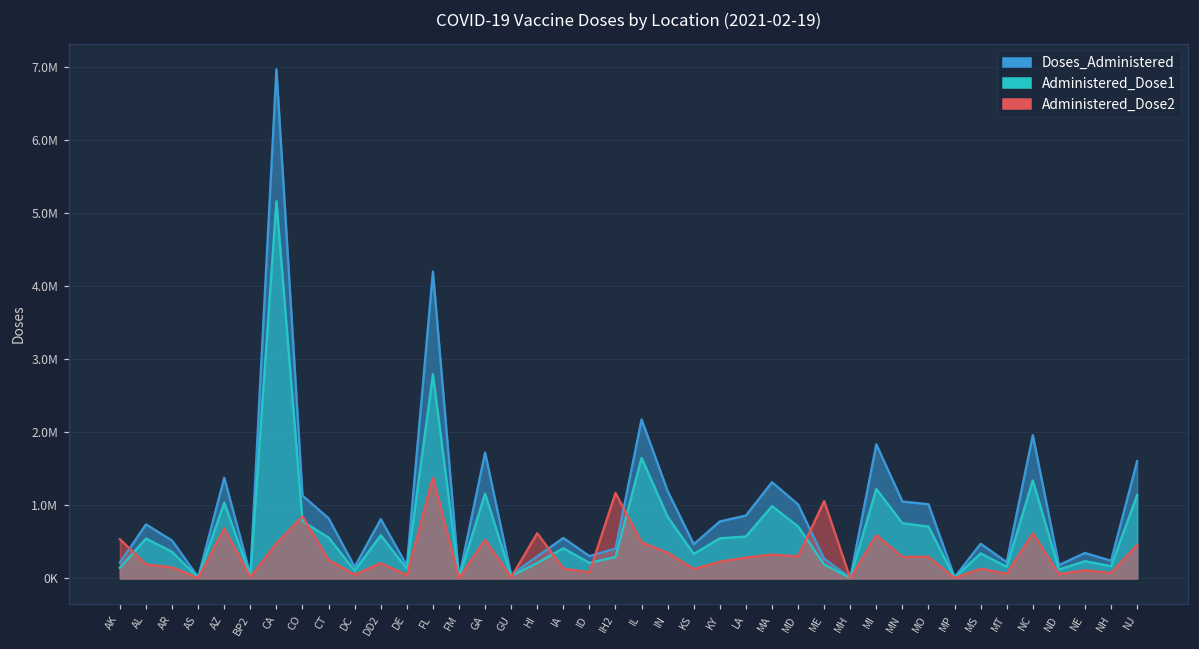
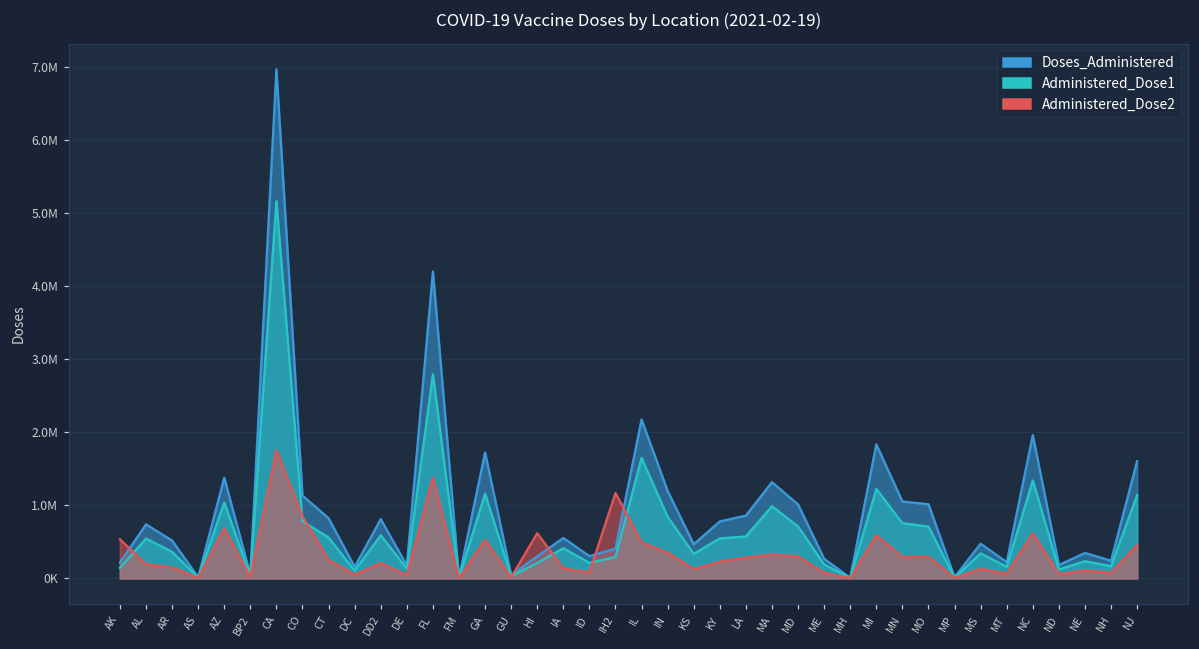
Administered_Dose2, CA: 500000 -> 1800000
Administered_Dose2, ME: 1100000 -> 100000
